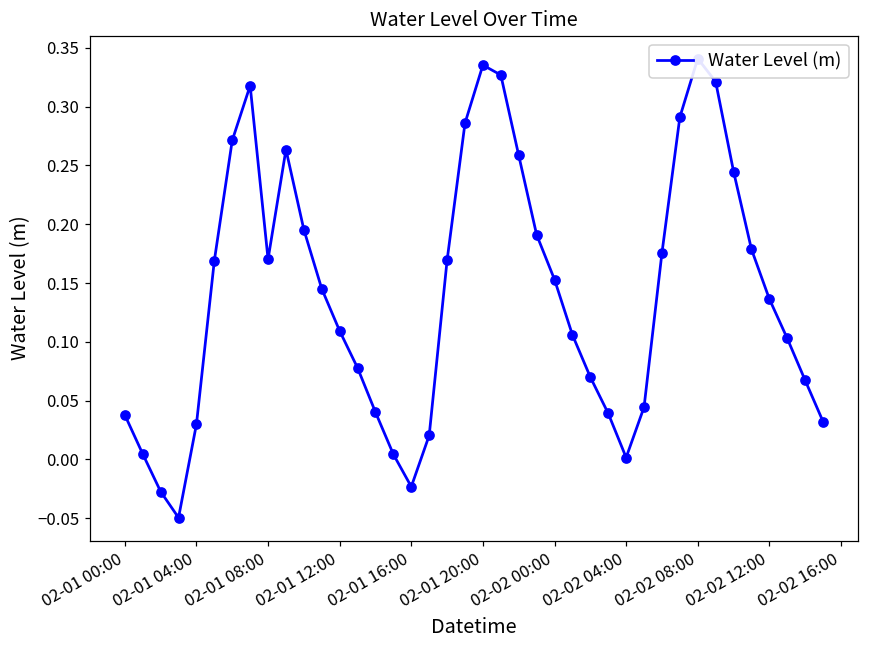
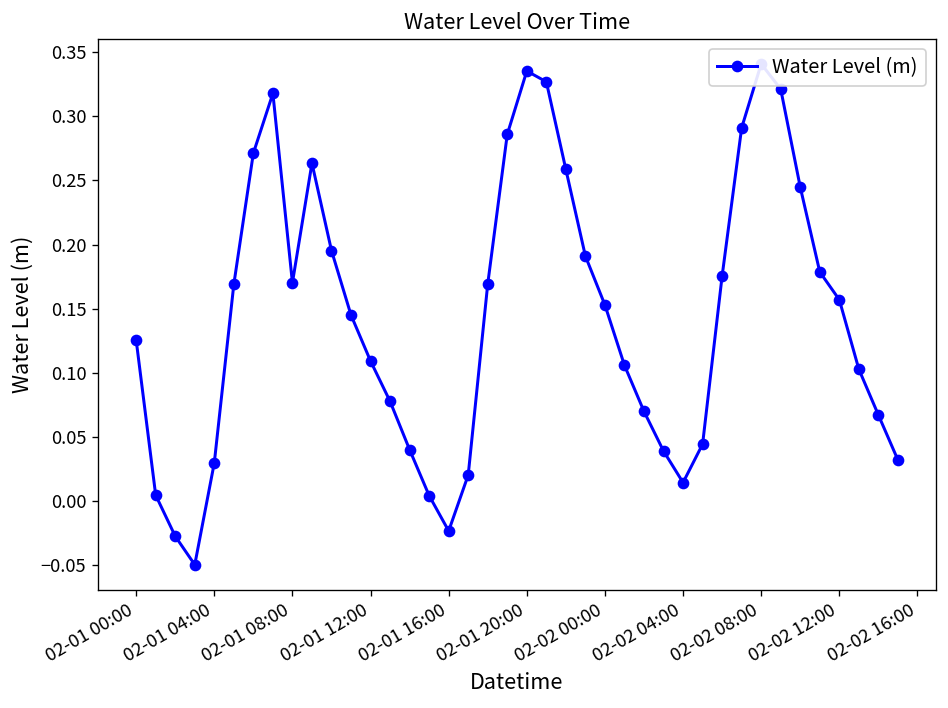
02-01 00:00: 0.038 -> 0.126
02-02 04:00: 0.002 -> 0.015
02-02 12:00: 0.136 -> 0.157
